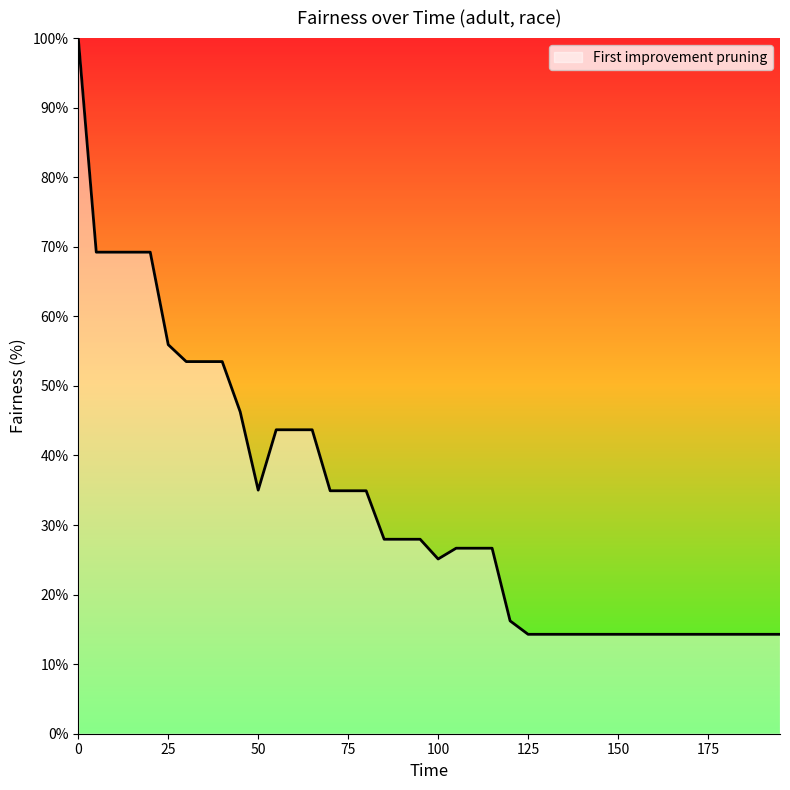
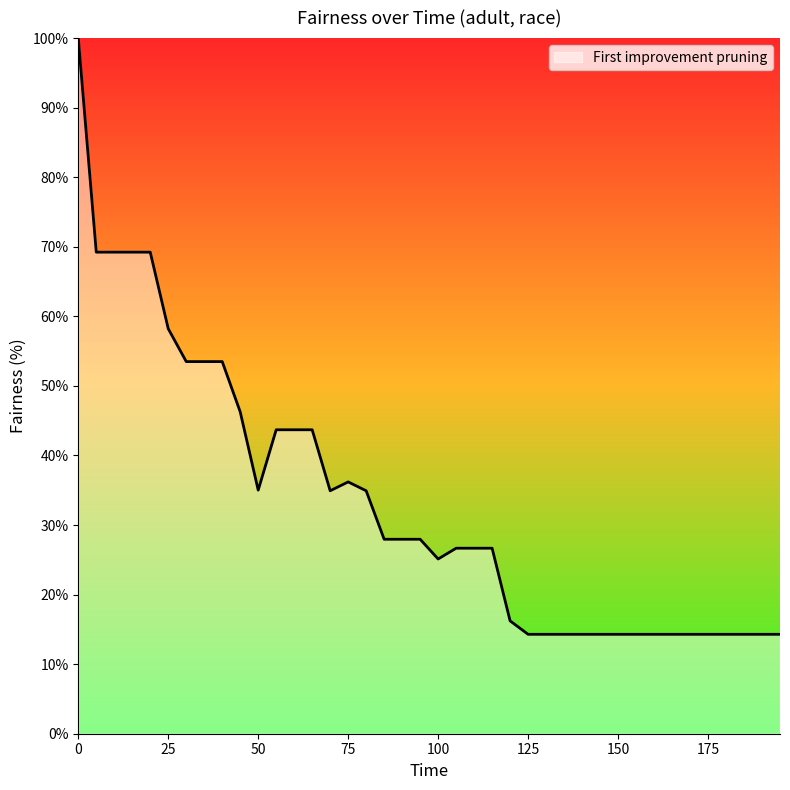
25: 56% -> 58%
75: 35% -> 36%
